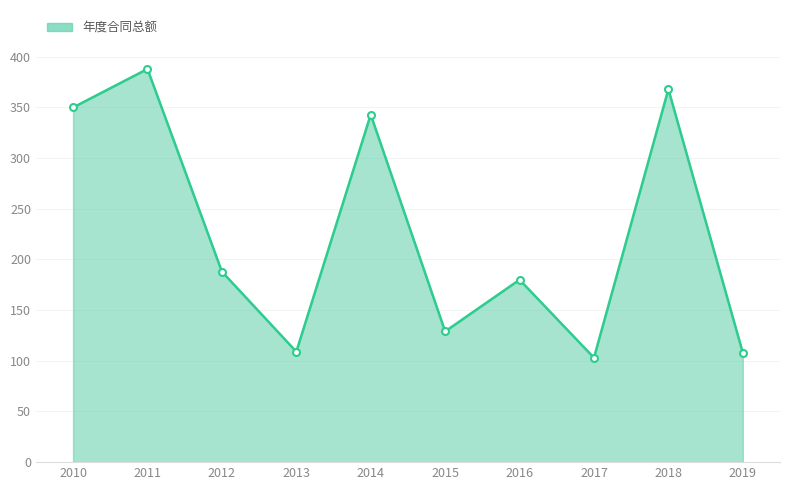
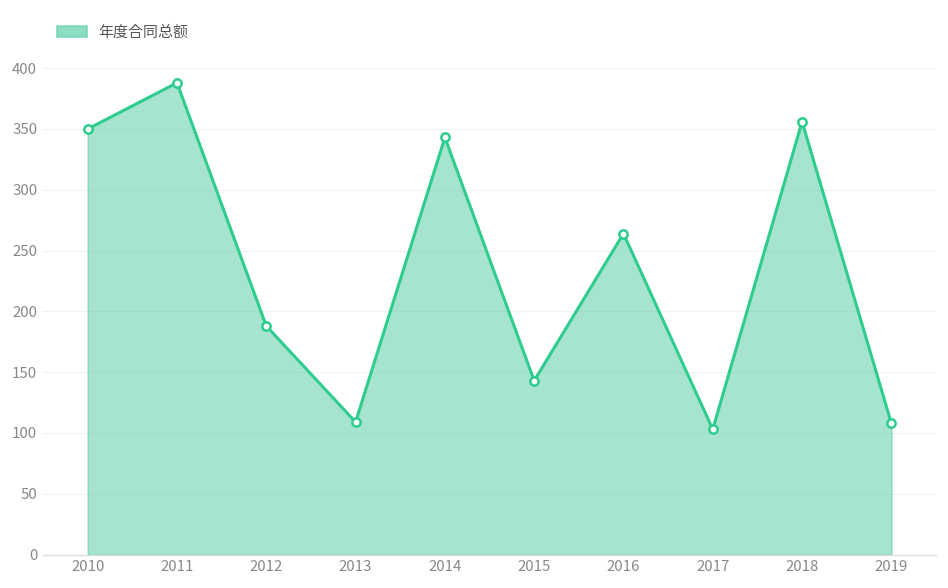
2015: 129 -> 143
2016: 180 -> 264
2018: 368 -> 356
